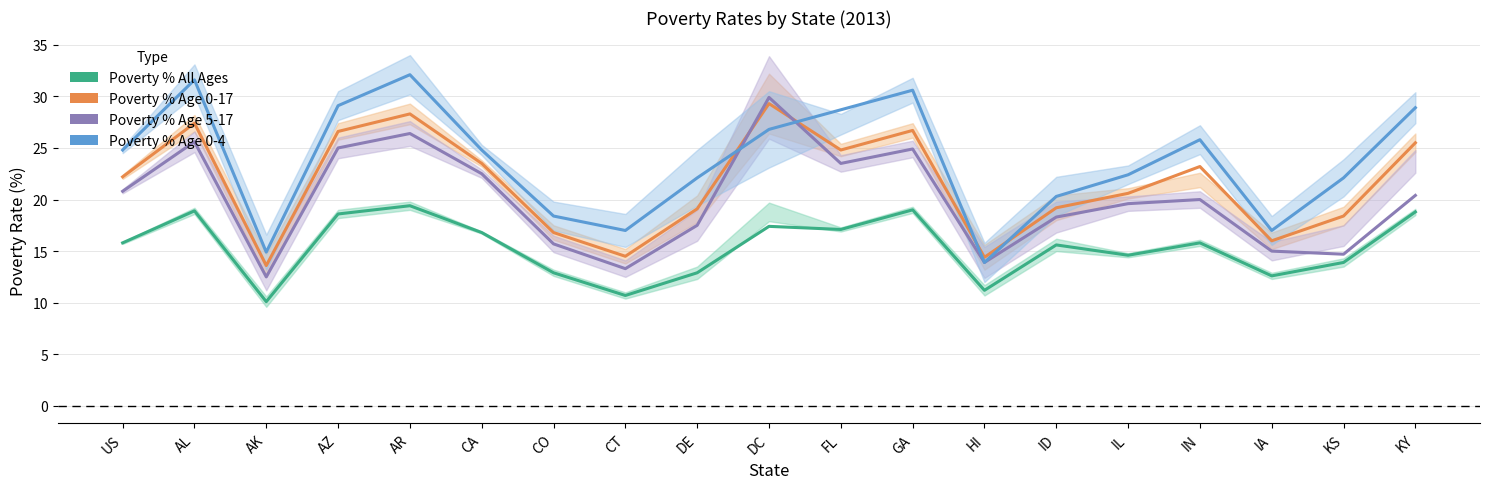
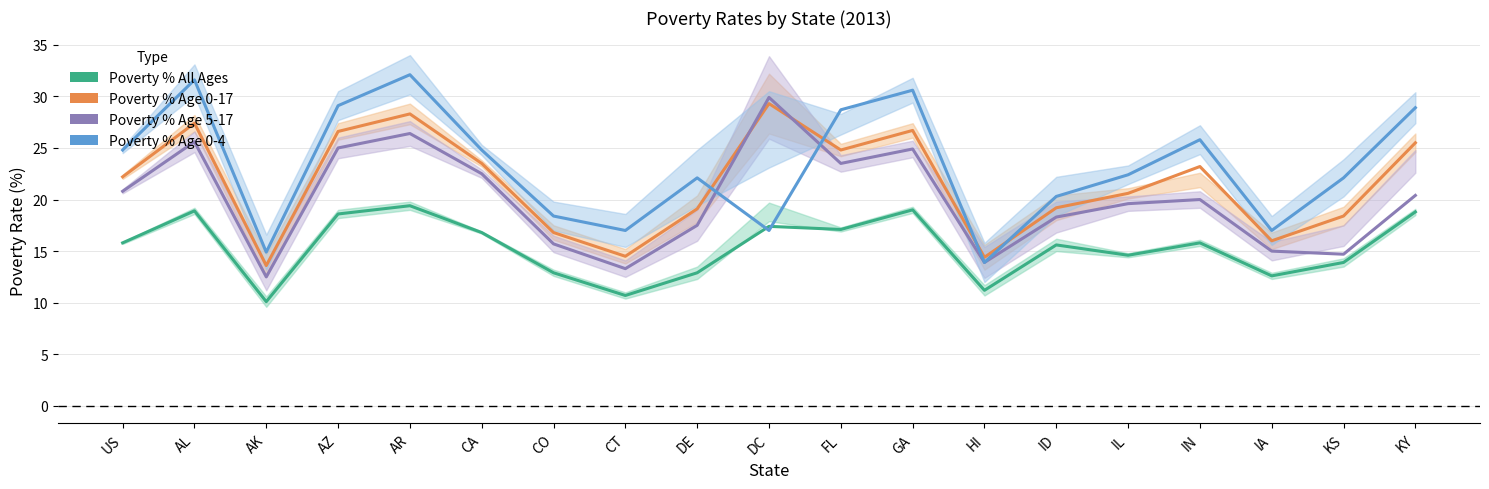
Poverty % Age 0-4, DC: 26.8 -> 17.0
